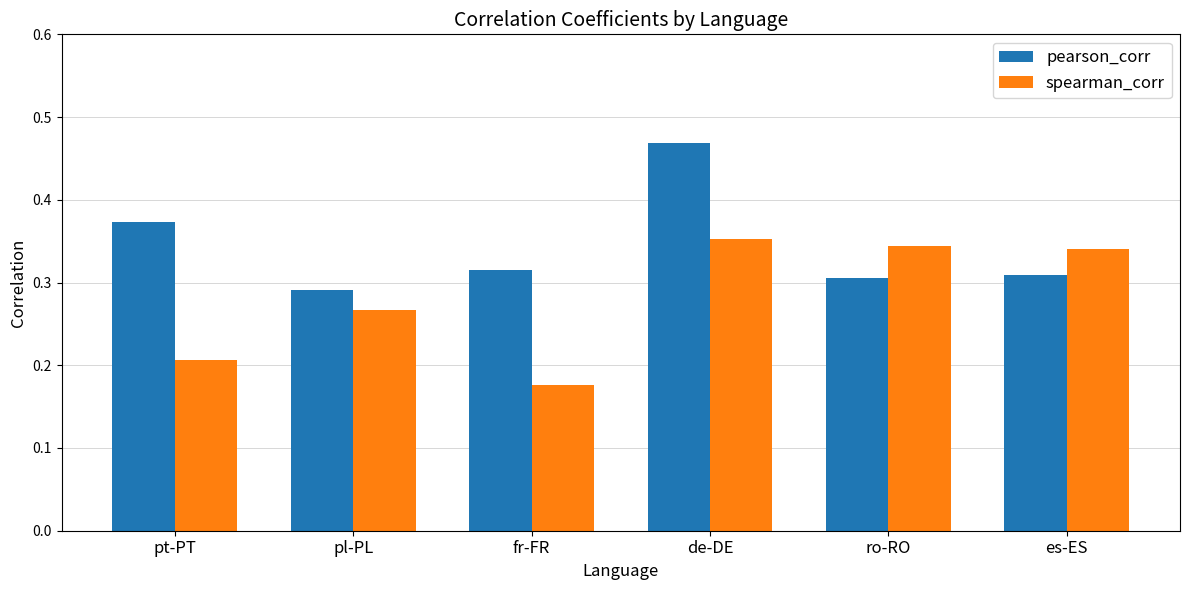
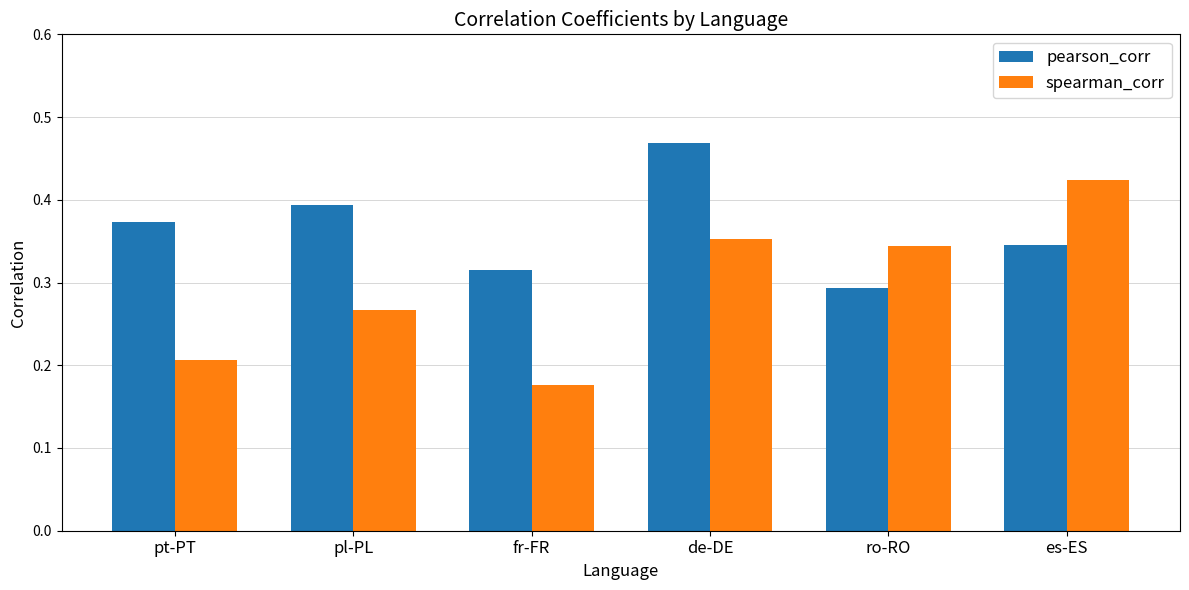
pearson_corr, pl-PL: 0.29 -> 0.39
pearson_corr, ro-RO: 0.31 -> 0.29
pearson_corr, es-ES: 0.31 -> 0.35
spearman_corr, es-ES: 0.34 -> 0.42
